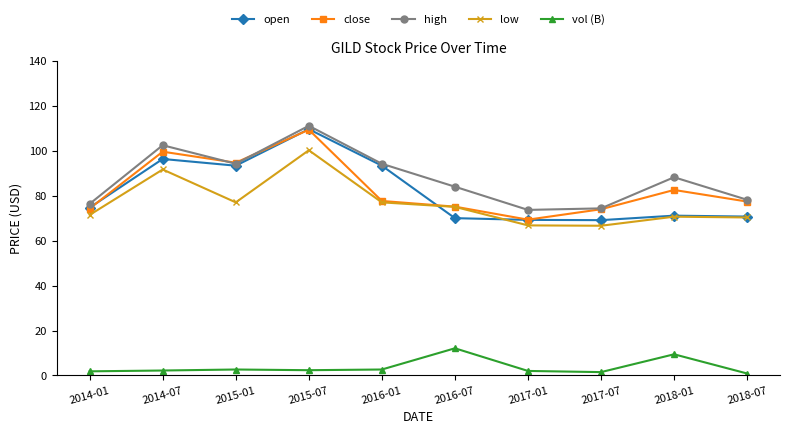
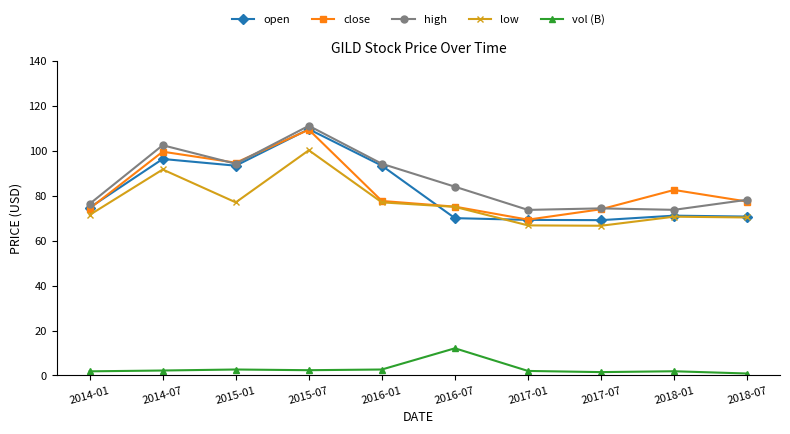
high, 2018-01: 88 -> 74
vol (B), 2018-01: 9 -> 2
